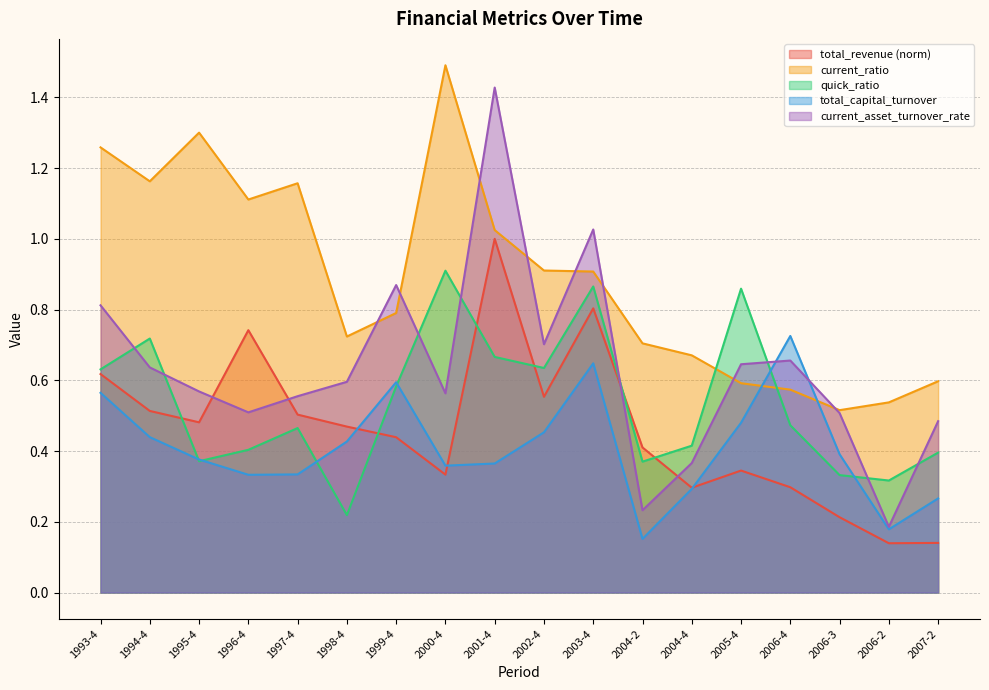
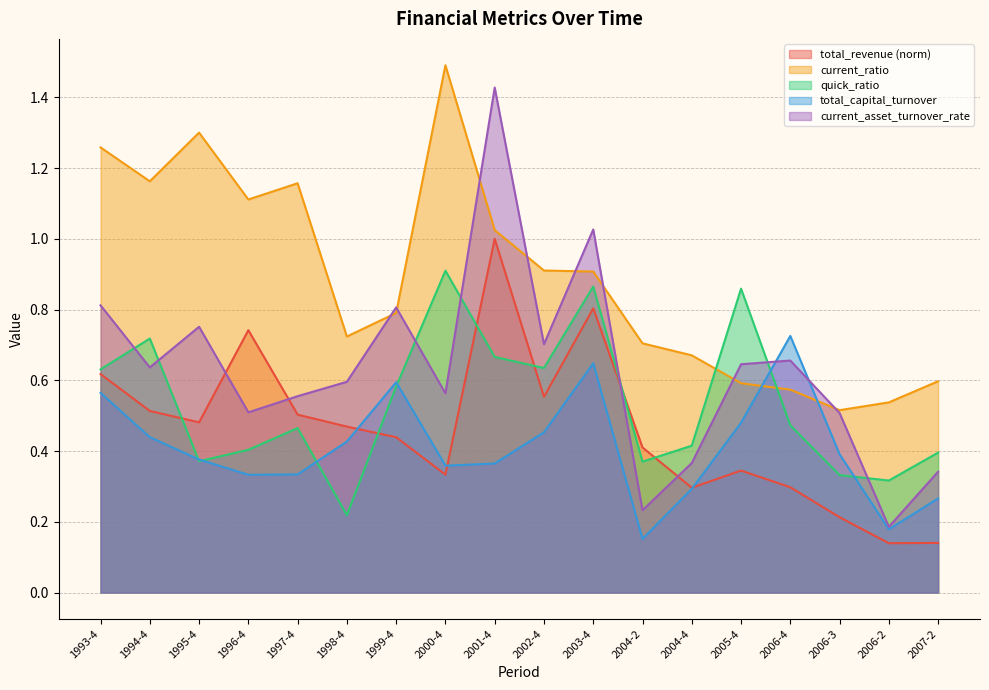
current_asset_turnover_rate, 1995-4: 0.57 -> 0.75
current_asset_turnover_rate, 1999-4: 0.87 -> 0.81
current_asset_turnover_rate, 2007-2: 0.48 -> 0.34
